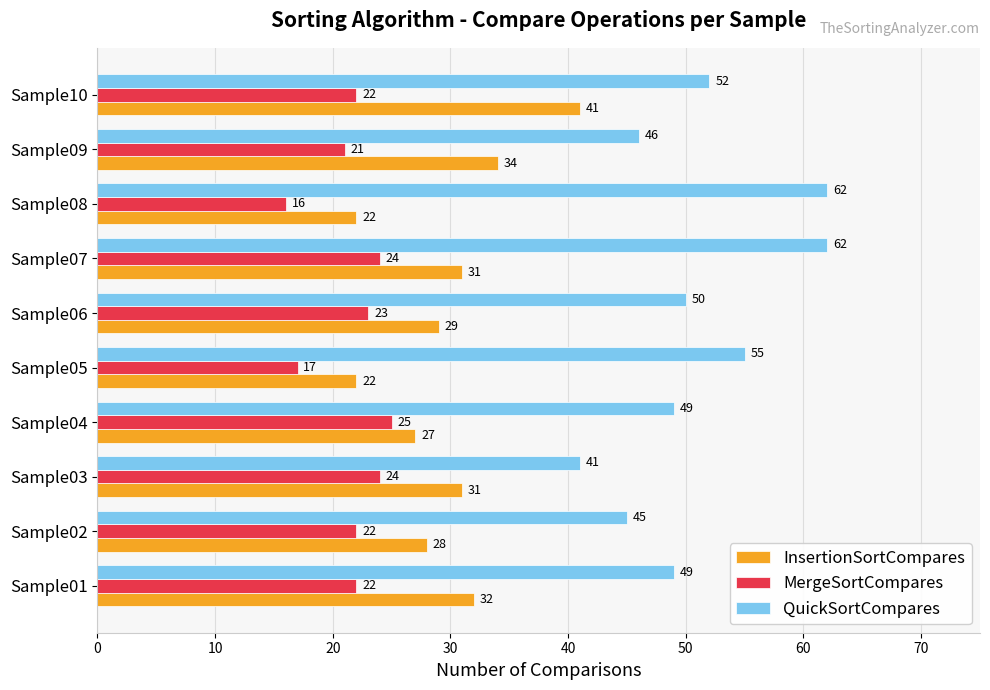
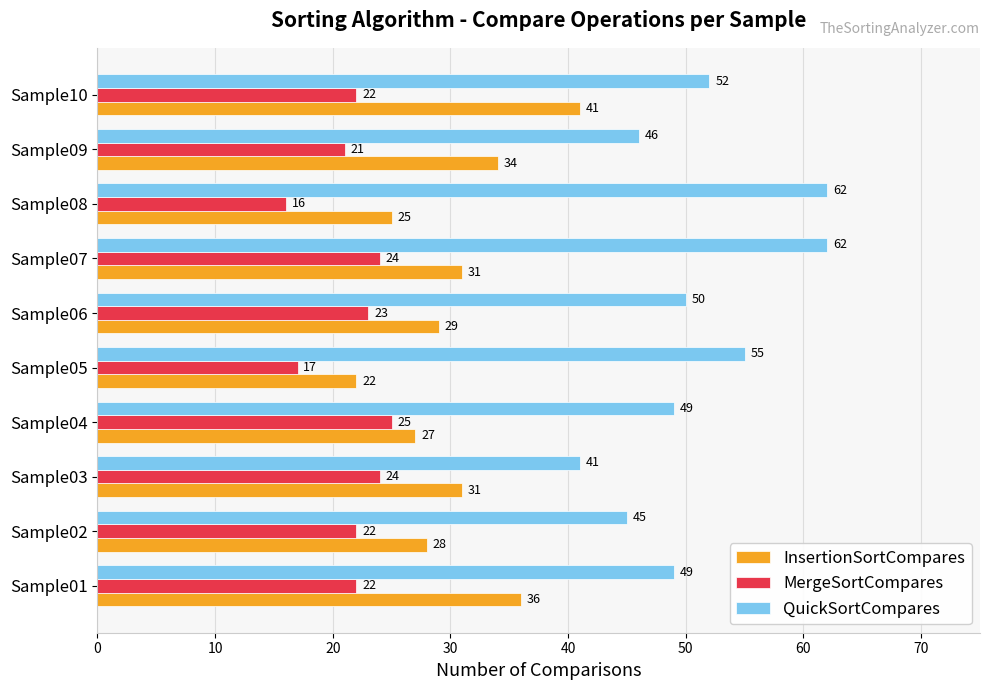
InsertionSortCompares, Sample08: 22 -> 25
InsertionSortCompares, Sample01: 32 -> 36
